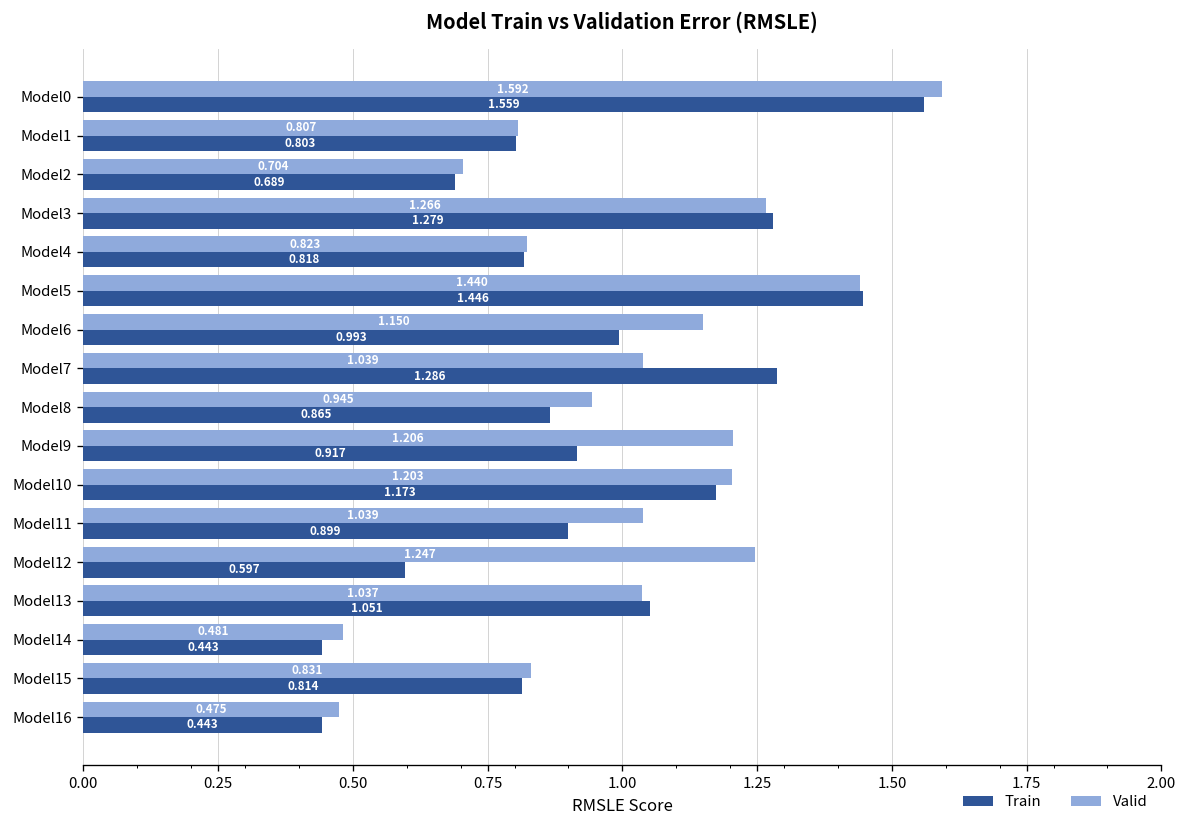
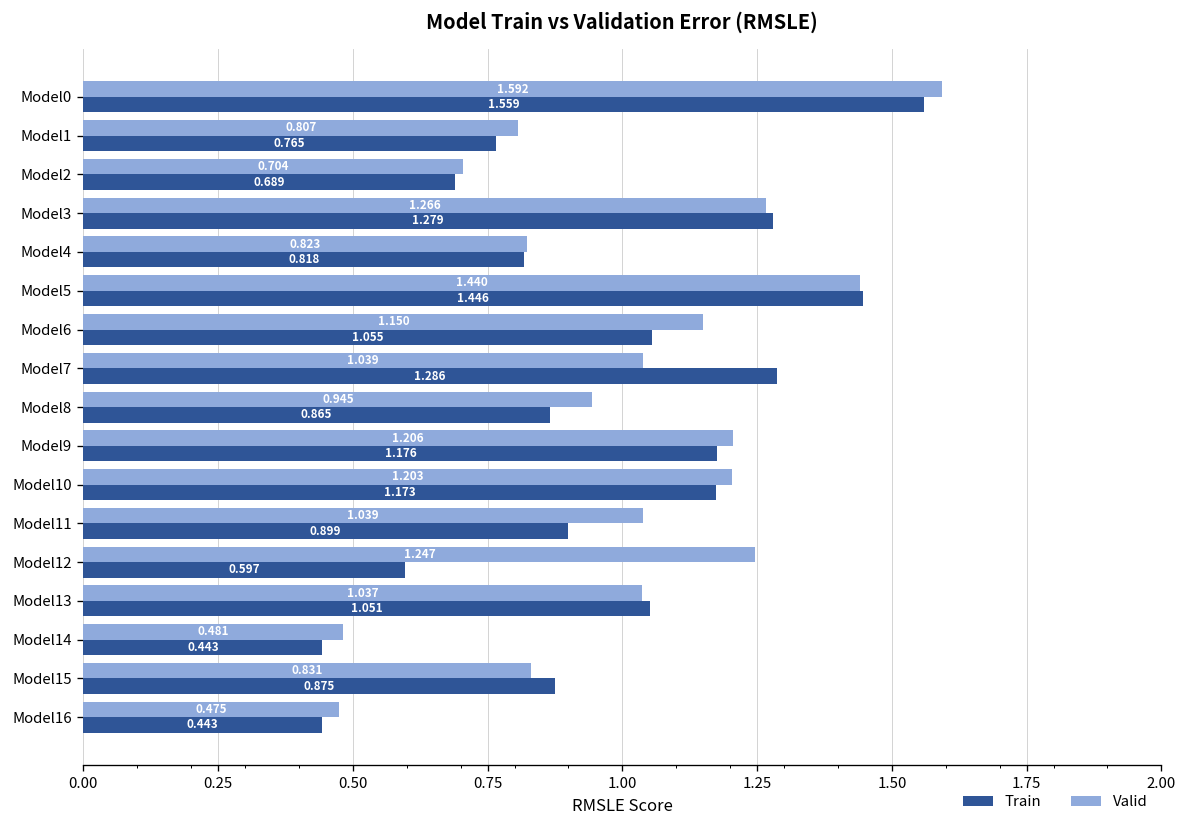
Train, Model1: 0.803 -> 0.765
Train, Model6: 0.993 -> 1.055
Train, Model9: 0.917 -> 1.176
Train, Model15: 0.814 -> 0.875
